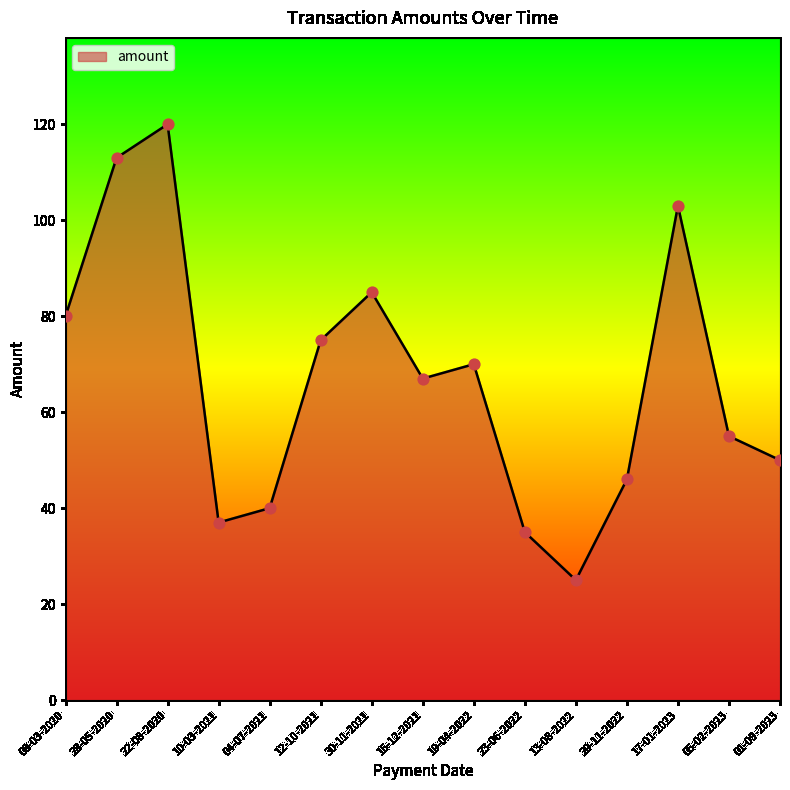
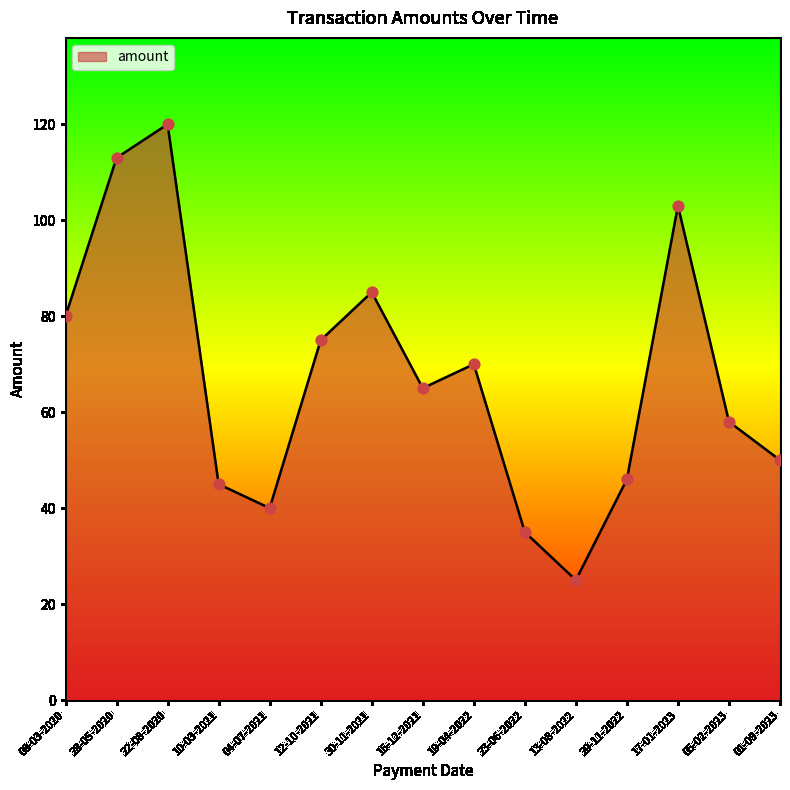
10-03-2021: 37 -> 45
15-12-2021: 67 -> 65
05-02-2023: 55 -> 58
